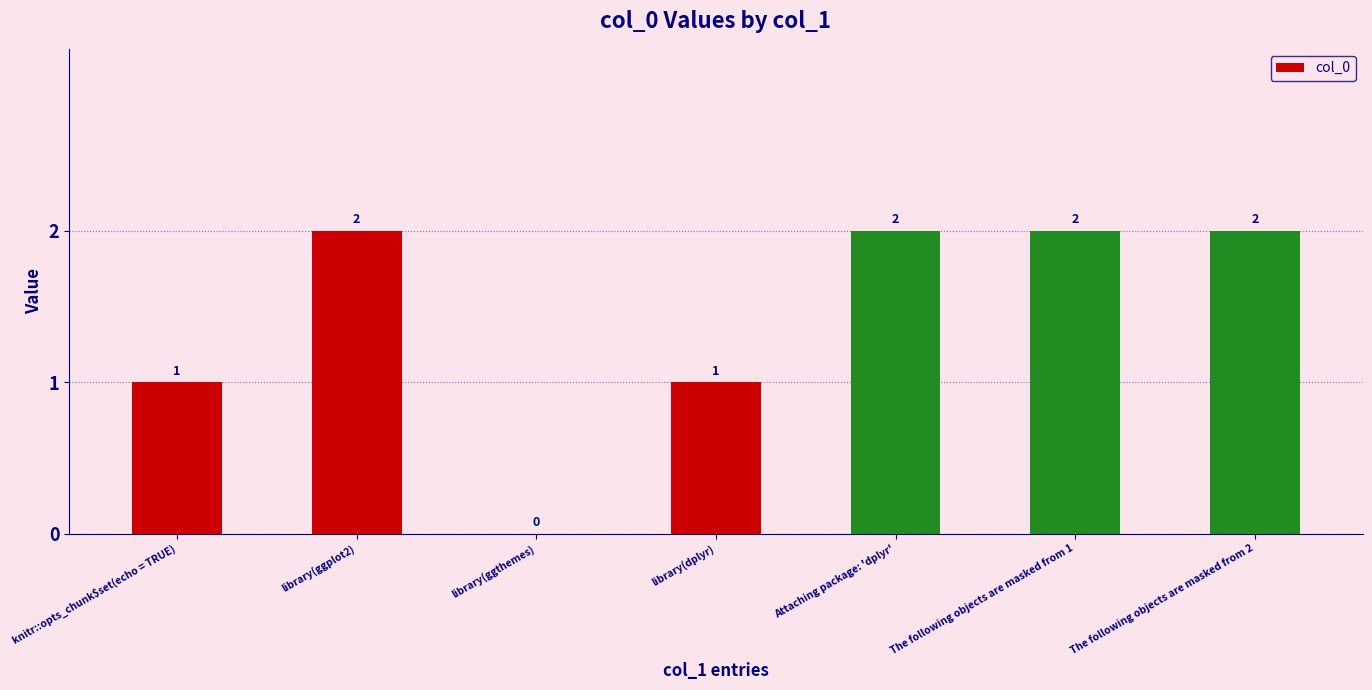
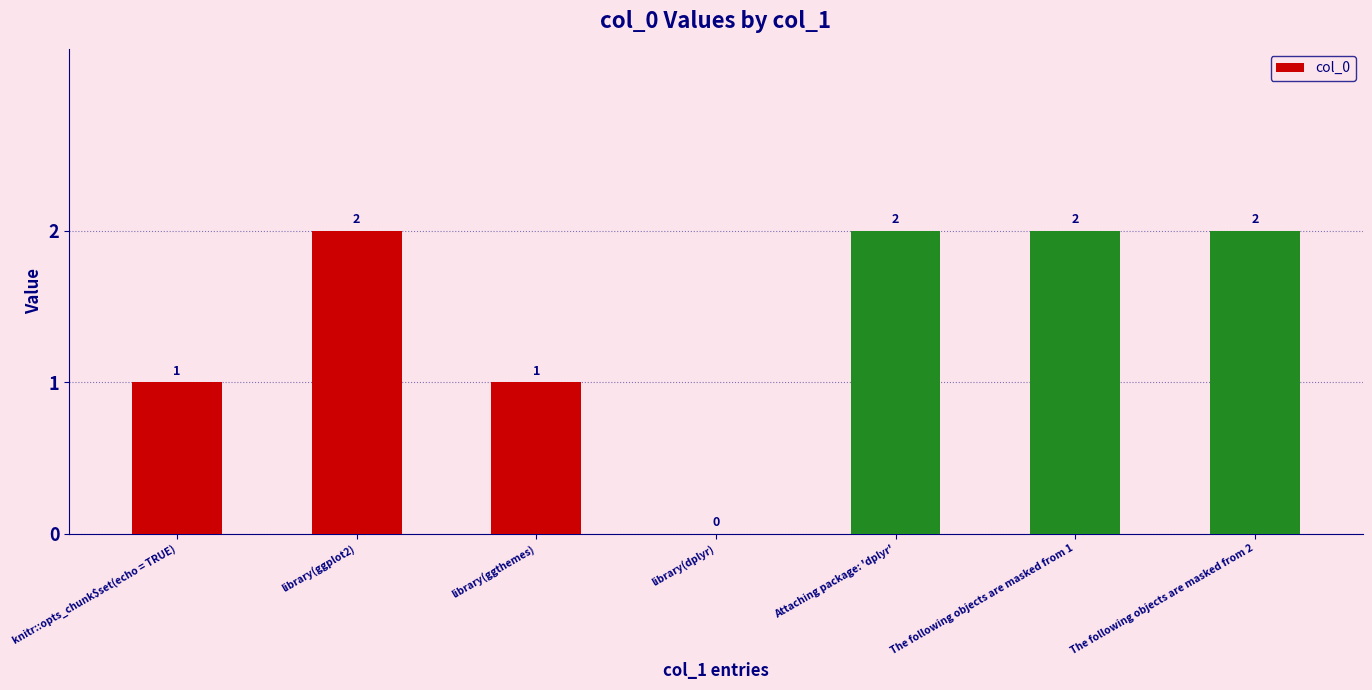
library(ggthemes): 0 -> 1
library(dplyr): 1 -> 0
